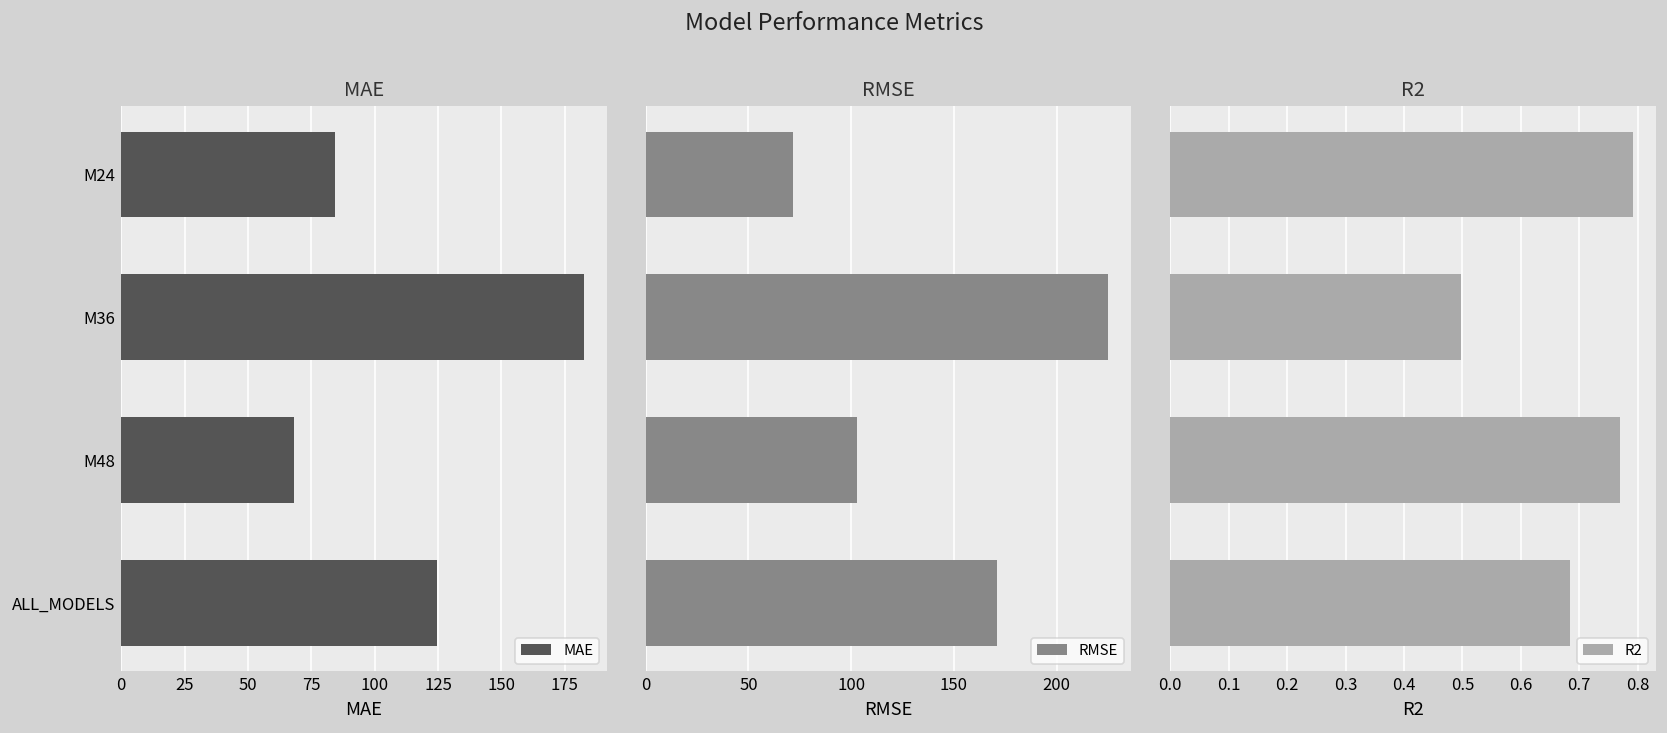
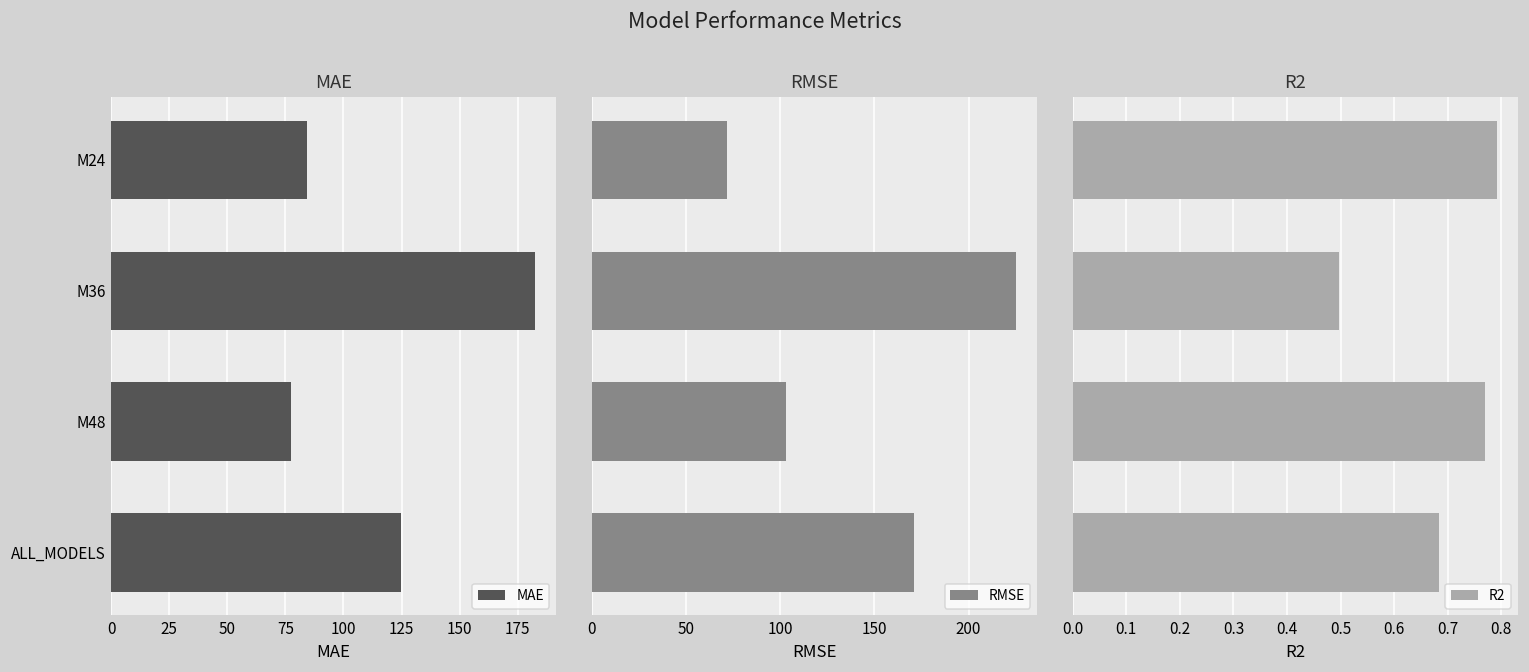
MAE, M48: 68 -> 77
